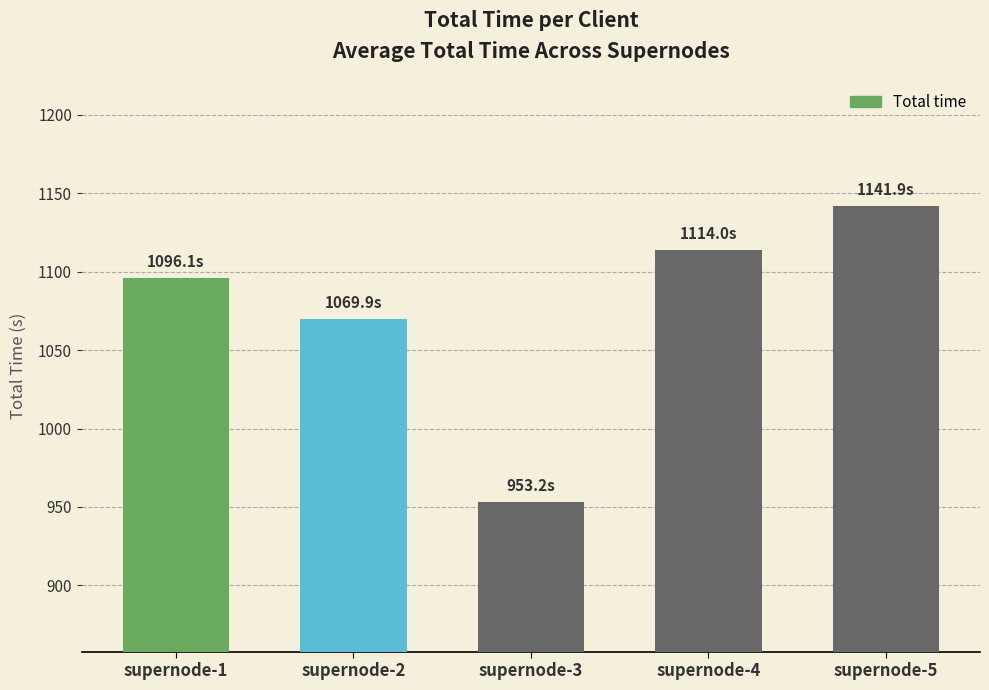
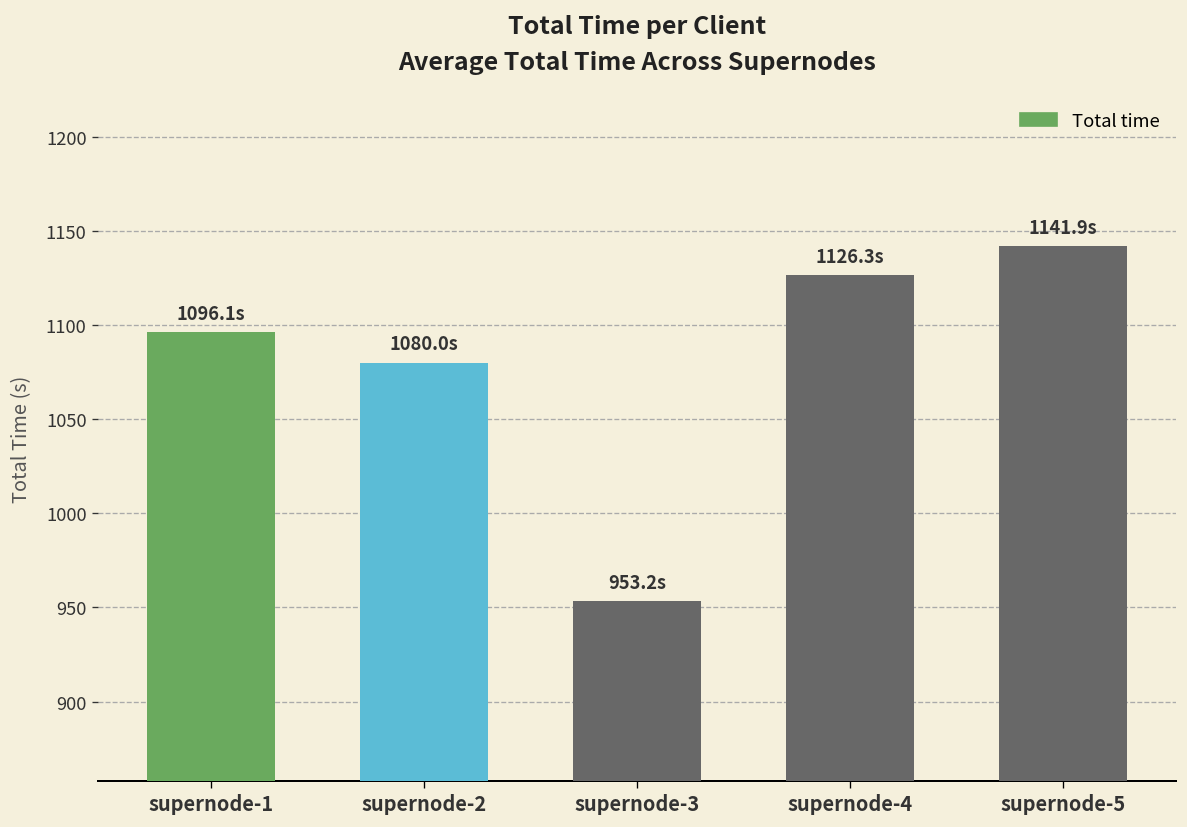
supernode-2: 1069.9s -> 1080.0s
supernode-4: 1114.0s -> 1126.3s
